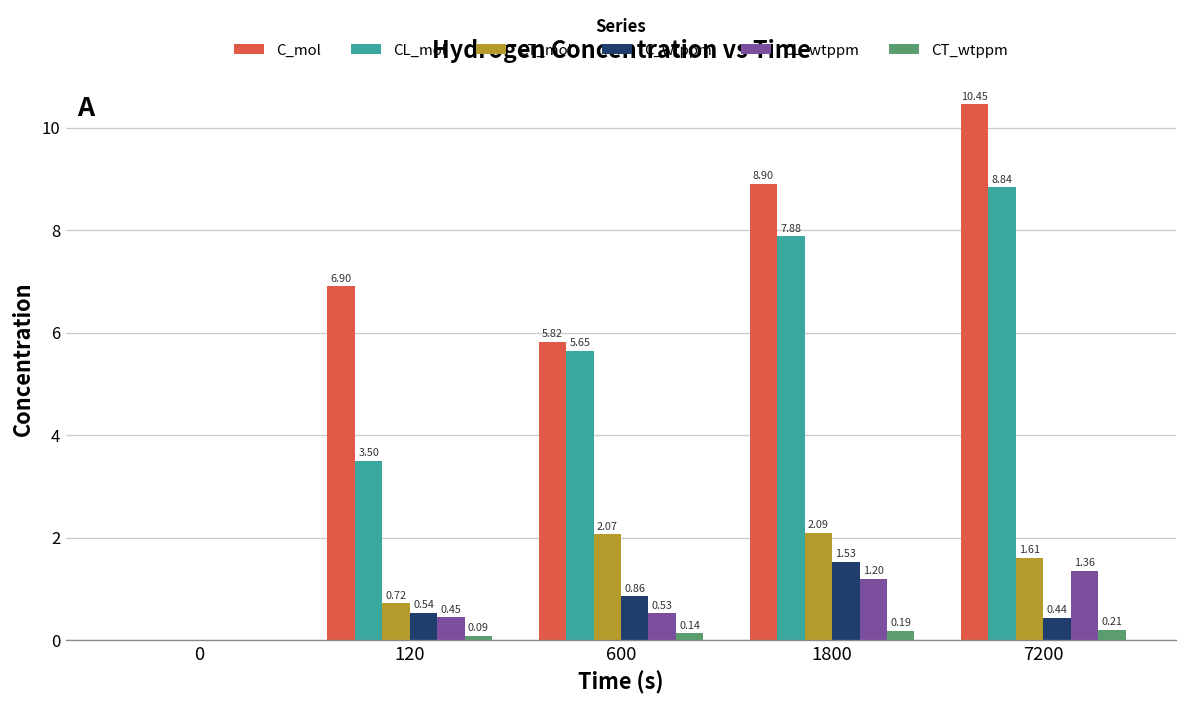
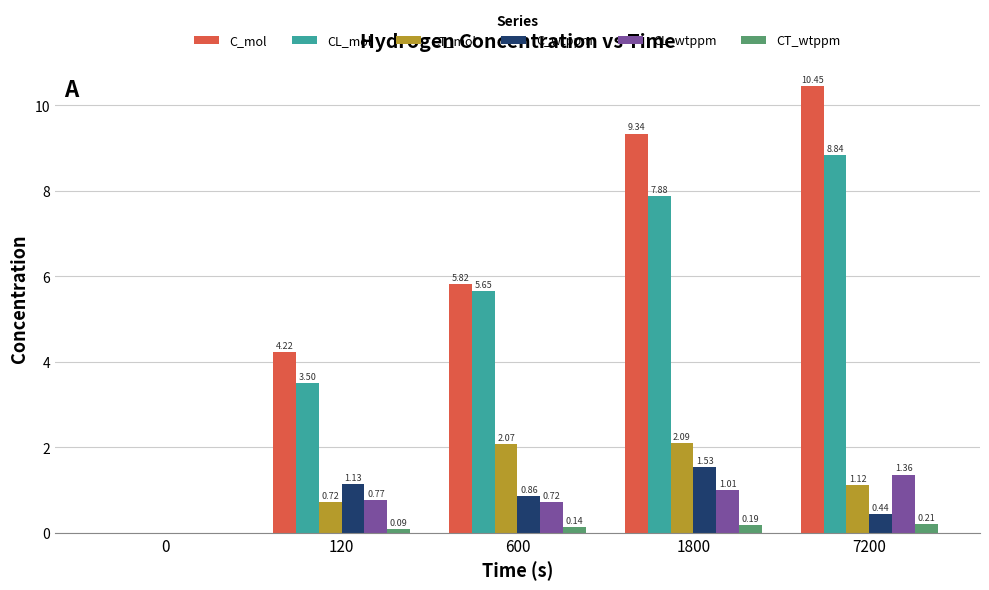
C_mol, 120: 6.90 -> 4.22
C_wtppm, 120: 0.54 -> 1.13
CL_wtppm, 120: 0.45 -> 0.77
CL_wtppm, 600: 0.53 -> 0.72
C_mol, 1800: 8.90 -> 9.34
CL_wtppm, 1800: 1.20 -> 1.01
CT_mol, 7200: 1.61 -> 1.12
